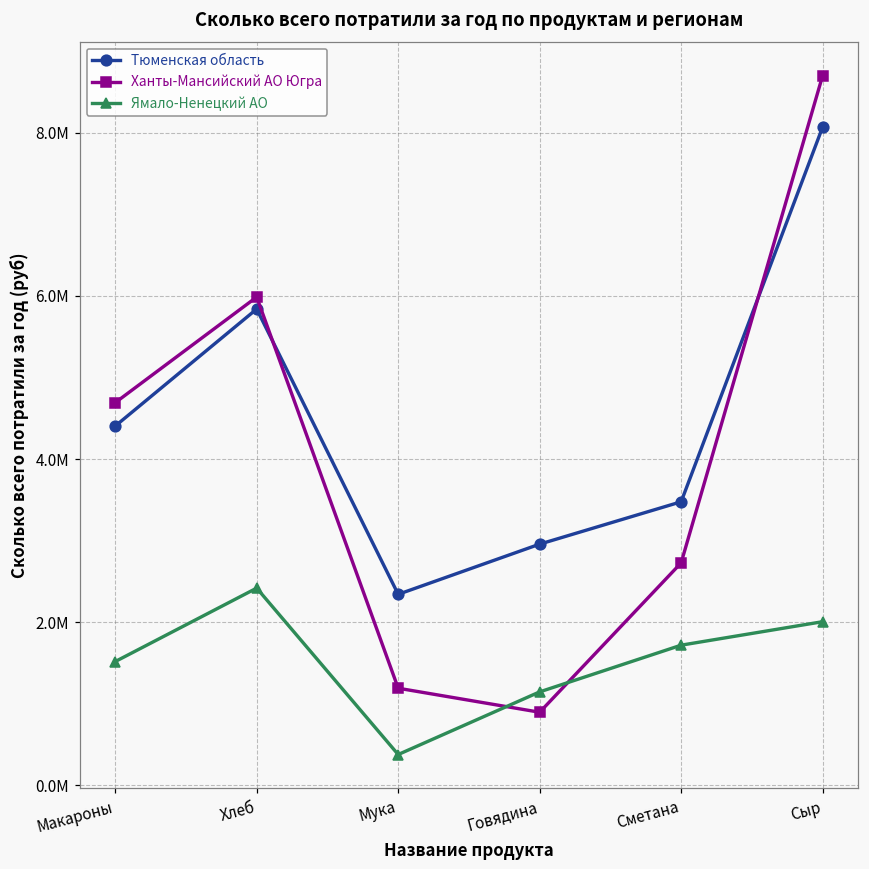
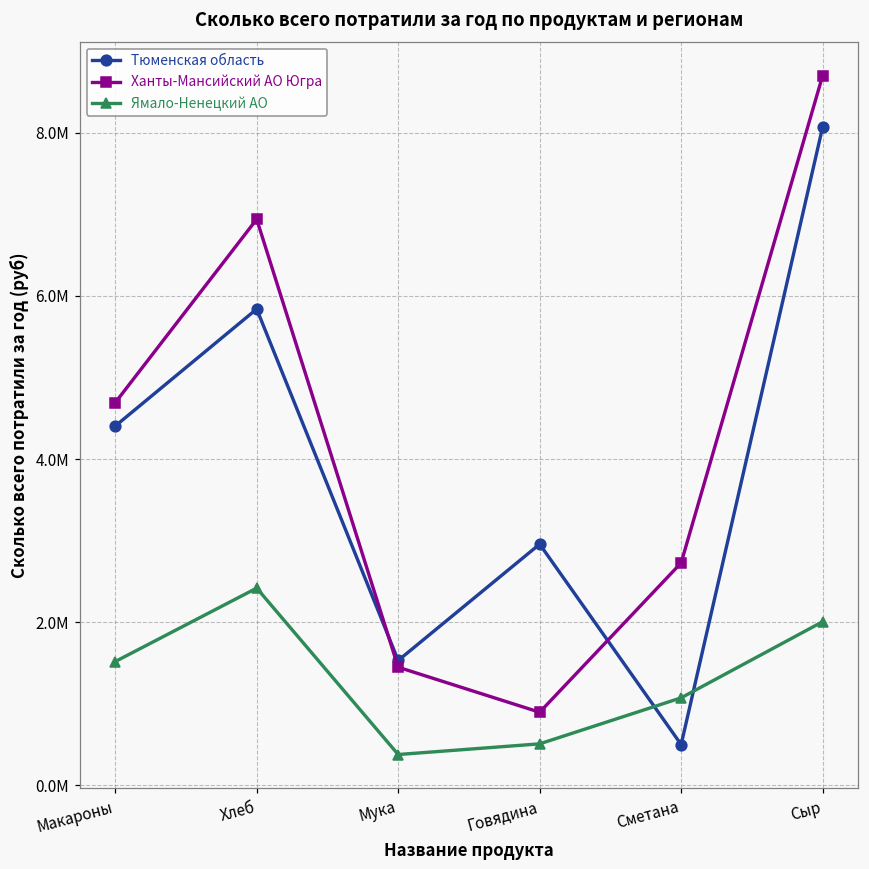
Ханты-Мансийский АО Югра, Хлеб: 6000000 -> 6900000
Тюменская область, Мука: 2300000 -> 1500000
Ханты-Мансийский АО Югра, Мука: 1200000 -> 1400000
Ямало-Ненецкий АО, Говядина: 1100000 -> 500000
Тюменская область, Сметана: 3500000 -> 500000
Ямало-Ненецкий АО, Сметана: 1700000 -> 1100000
